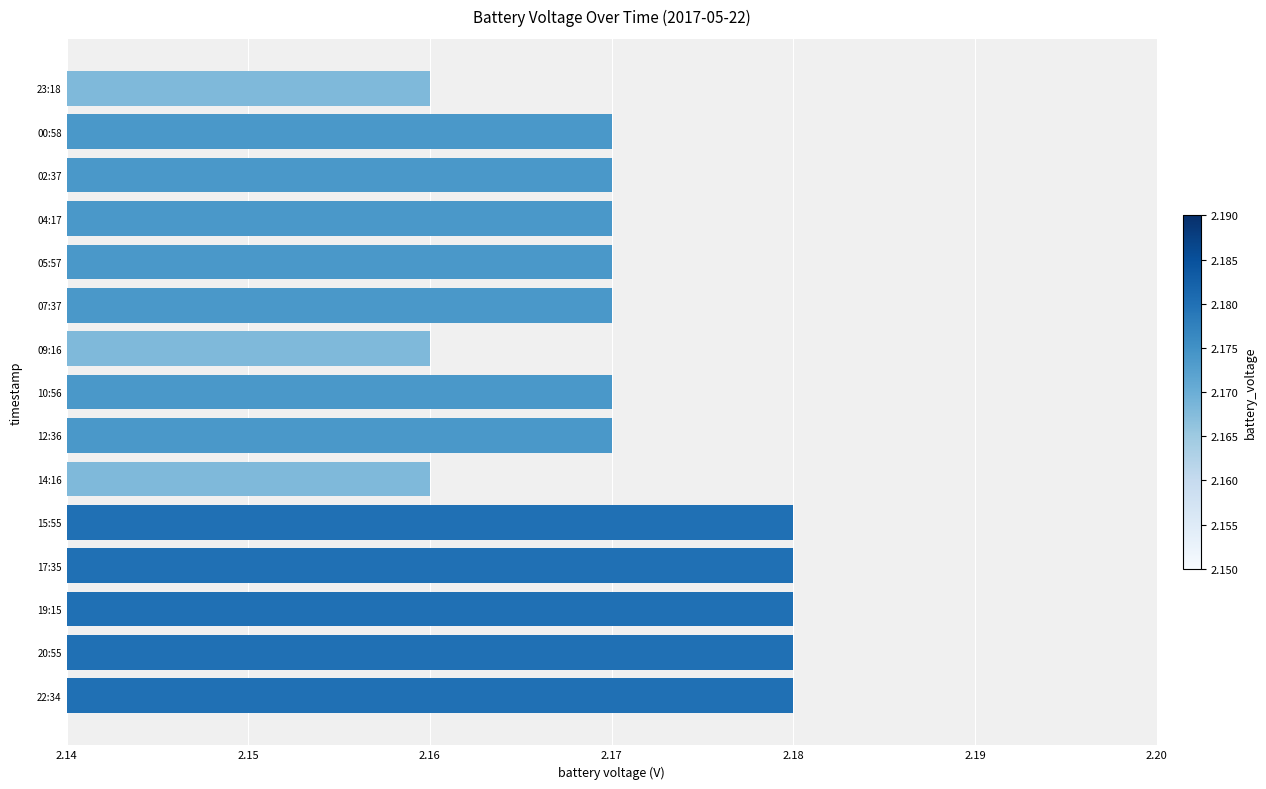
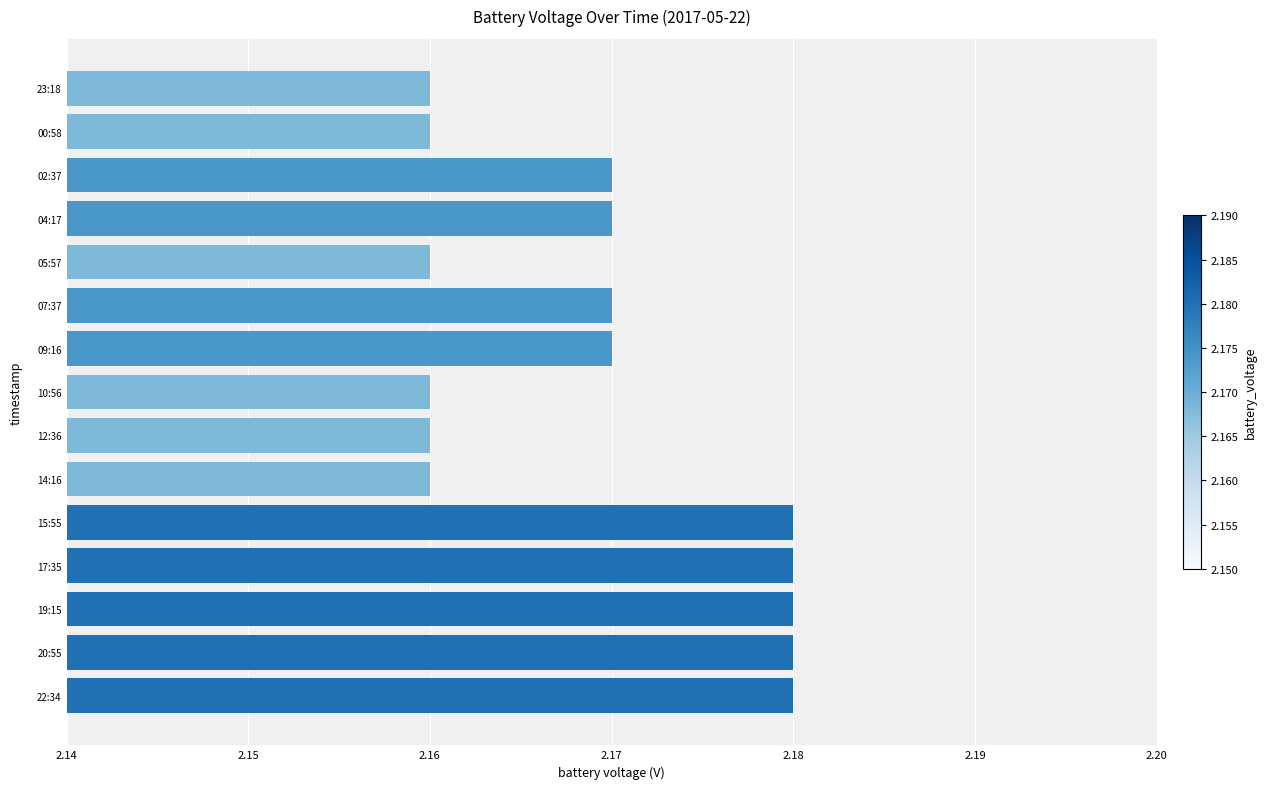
00:58: 2.17 -> 2.16
05:57: 2.17 -> 2.16
09:16: 2.16 -> 2.17
10:56: 2.17 -> 2.16
12:36: 2.17 -> 2.16
